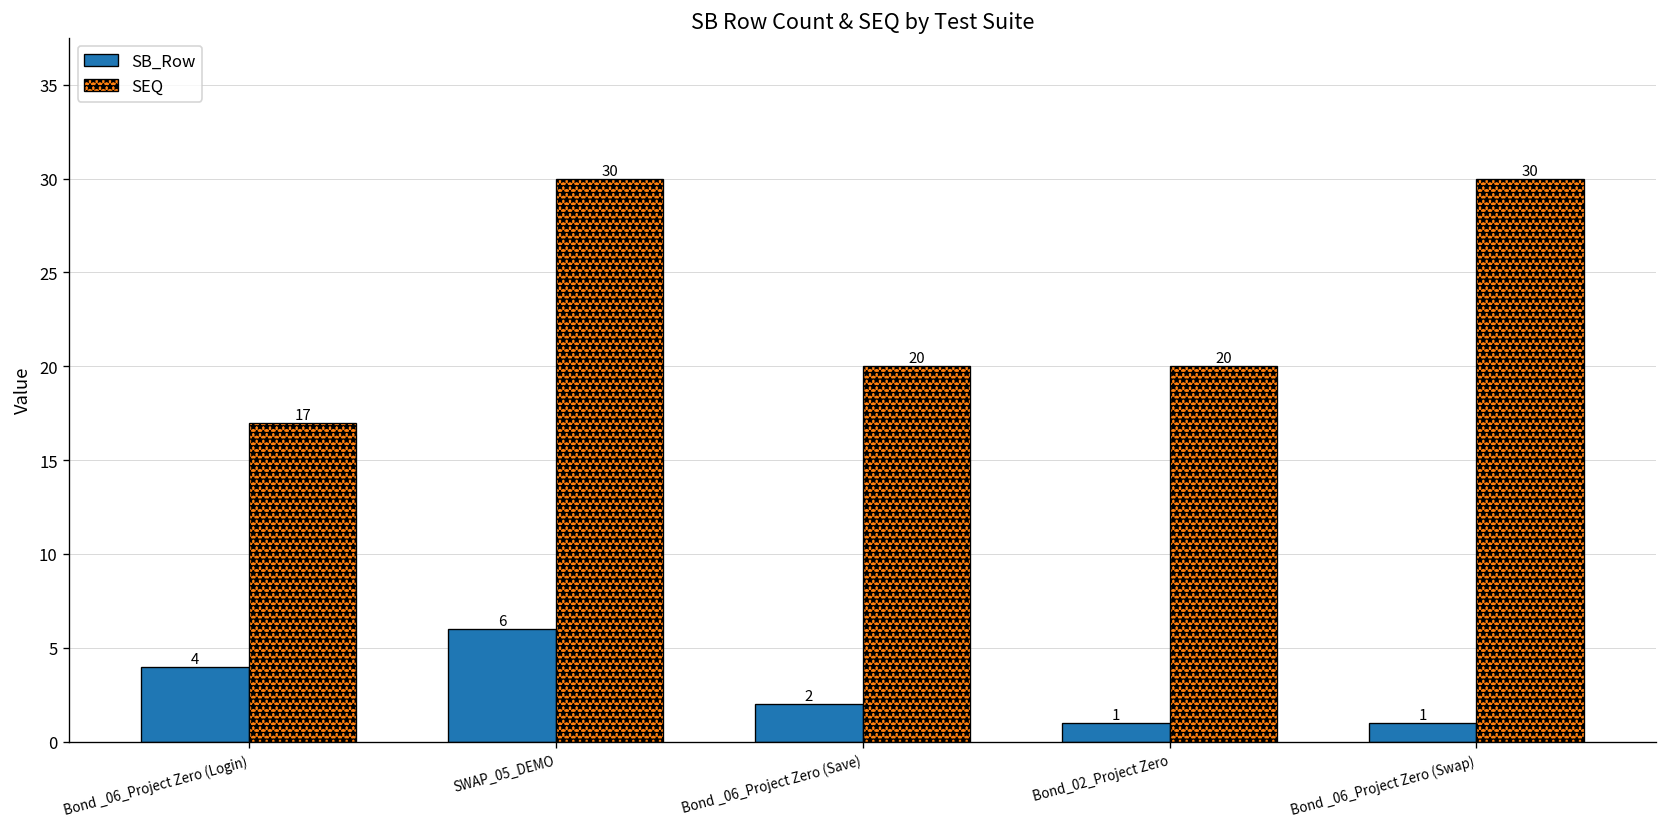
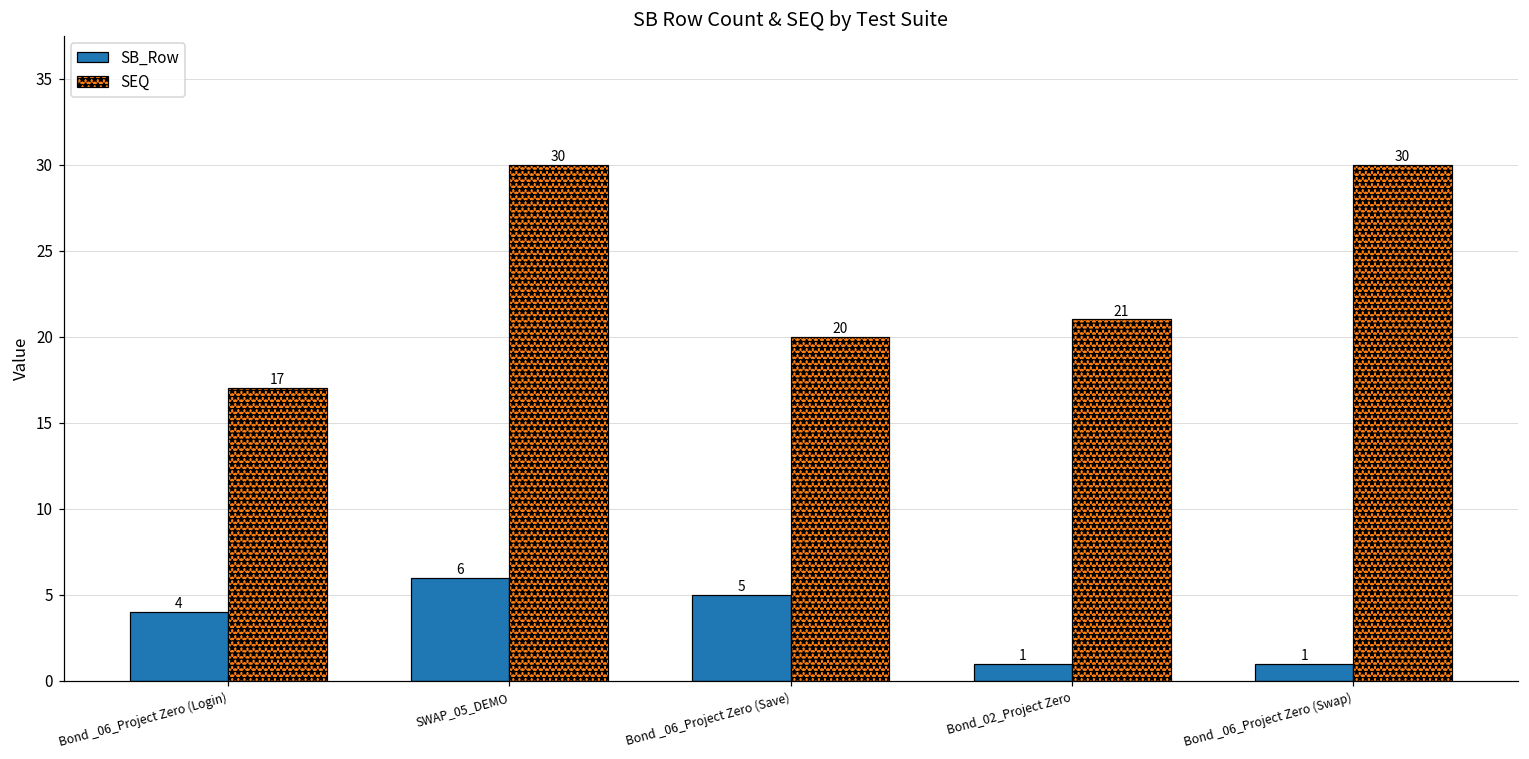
SB_Row, Bond _06_Project Zero (Save): 2 -> 5
SEQ, Bond_02_Project Zero: 20 -> 21
